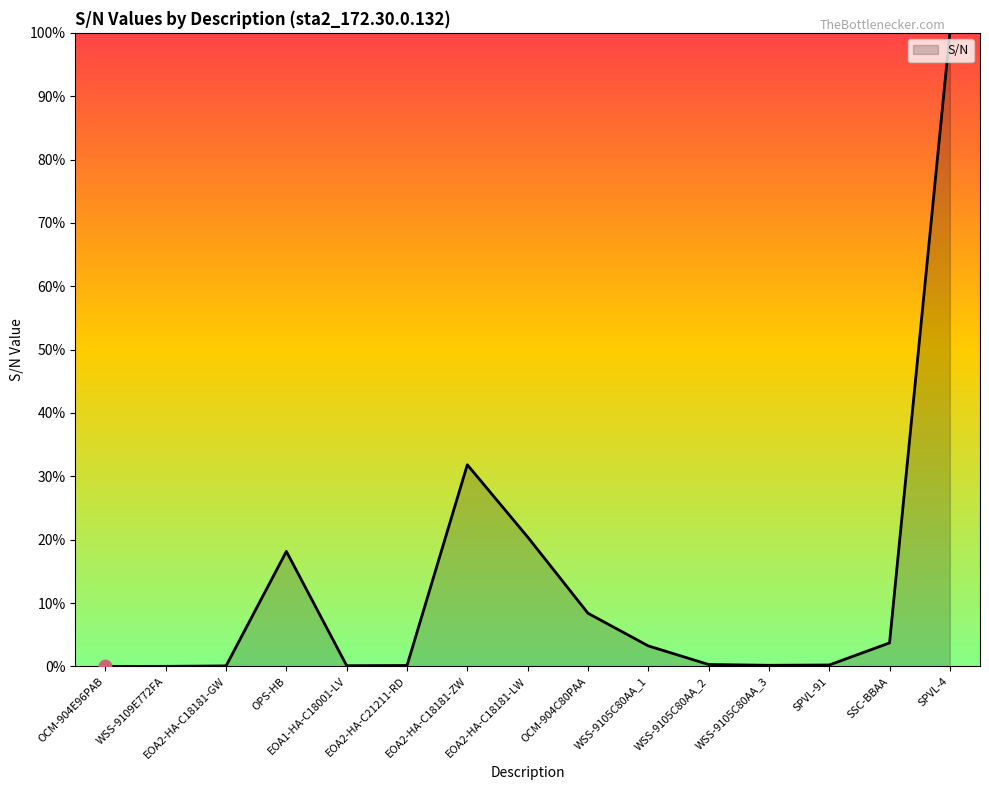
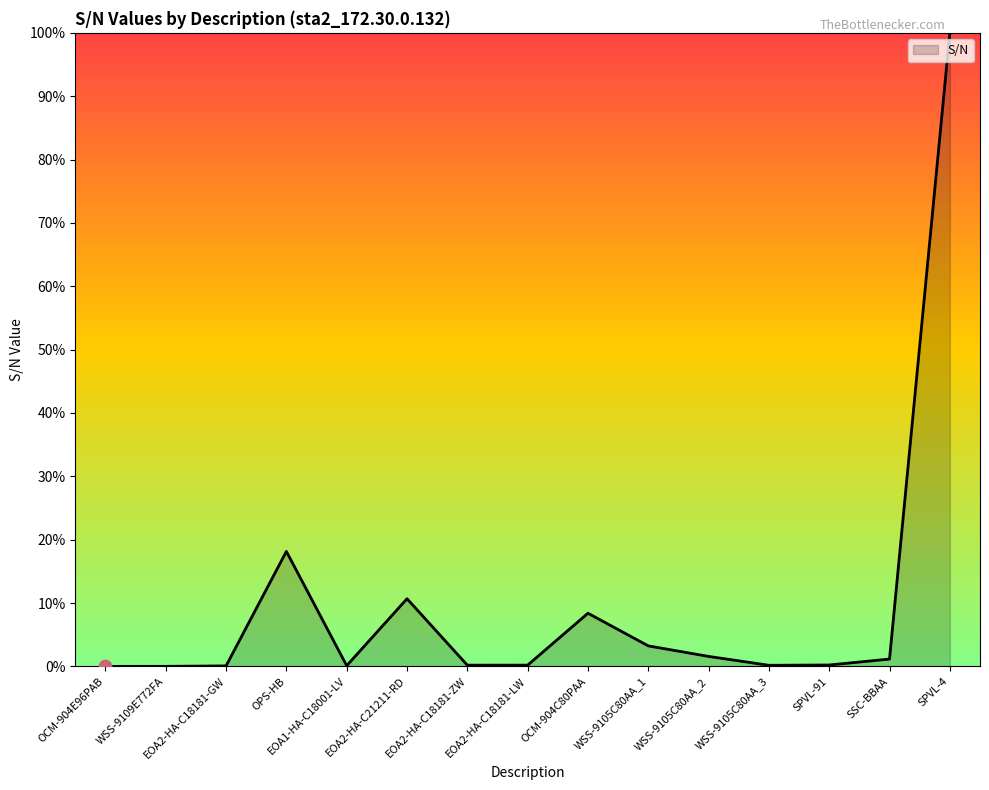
S/N, EOA2-HA-C21211-RD: 0% -> 11%
S/N, EOA2-HA-C18181-ZW: 32% -> 0%
S/N, EOA2-HA-C18181-LW: 20% -> 0%
S/N, WSS-9105C80AA_2: 0% -> 2%
S/N, SSC-BBAA: 4% -> 1%
